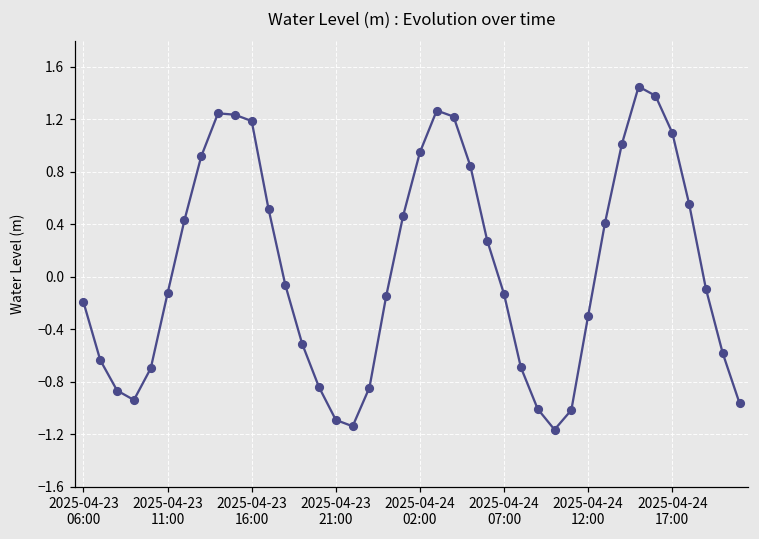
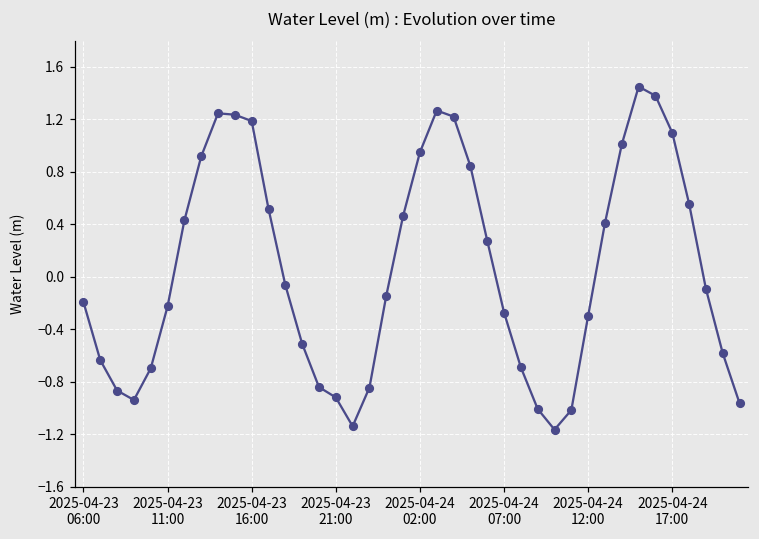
2025-04-23 11:00: -0.13 -> -0.23
2025-04-23 21:00: -1.09 -> -0.92
2025-04-24 07:00: -0.13 -> -0.27
